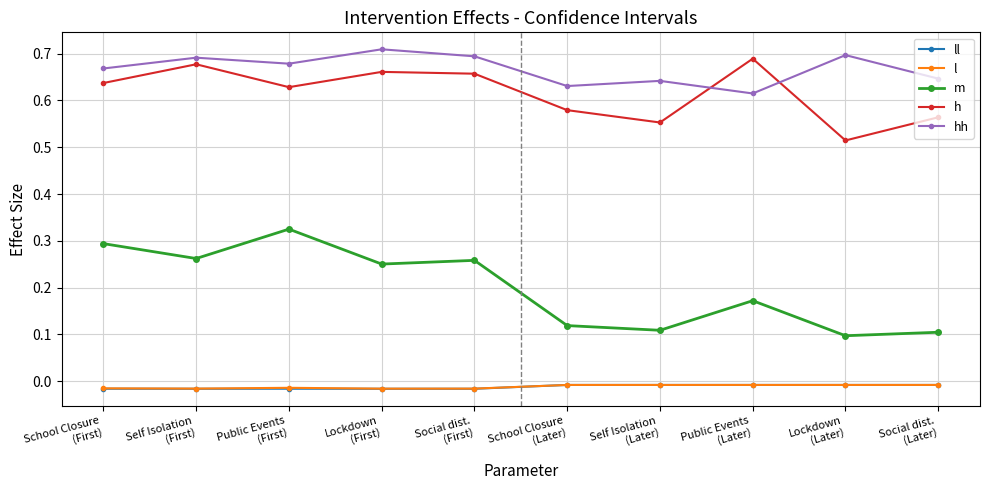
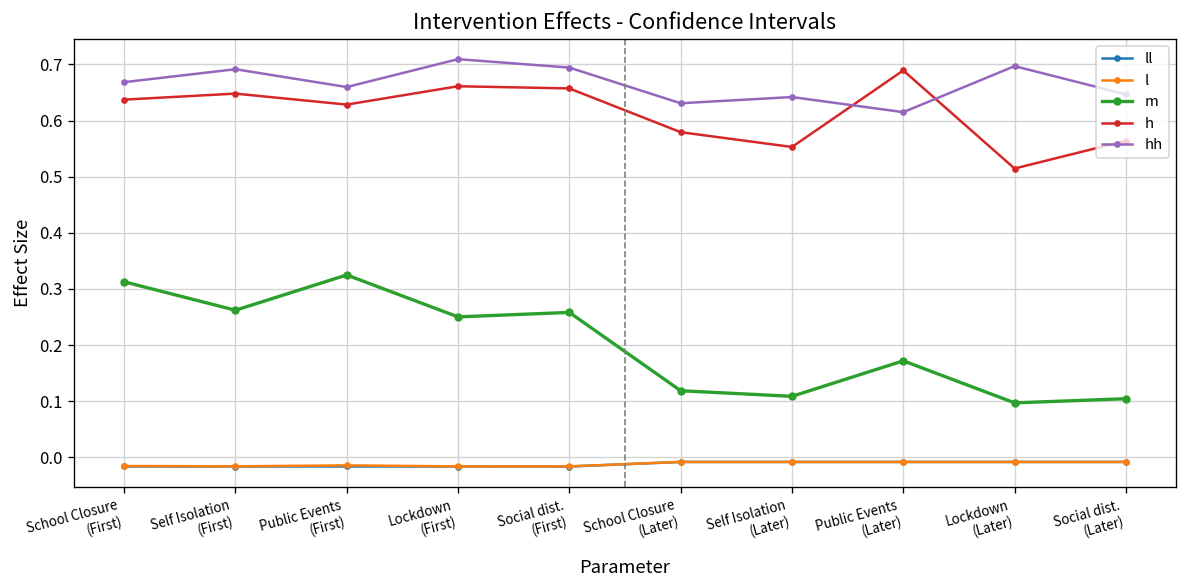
m, School Closure (First): 0.29 -> 0.31
h, Self Isolation (First): 0.68 -> 0.65
hh, Public Events (First): 0.68 -> 0.66
